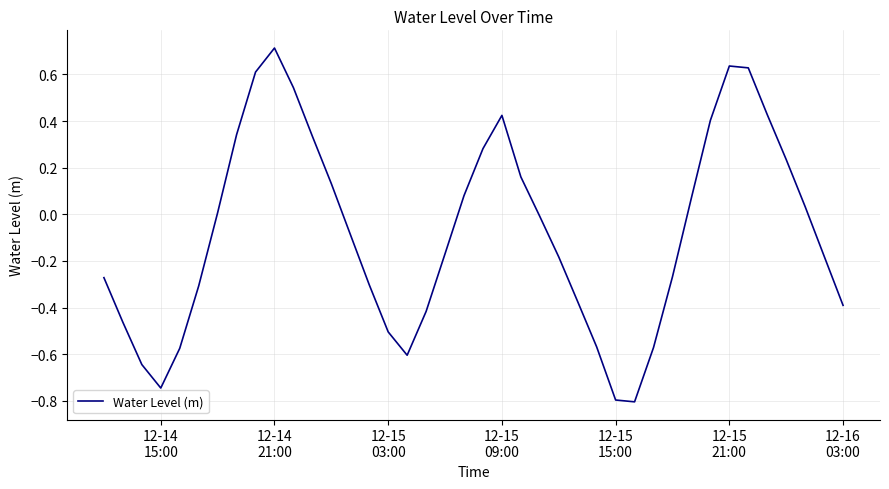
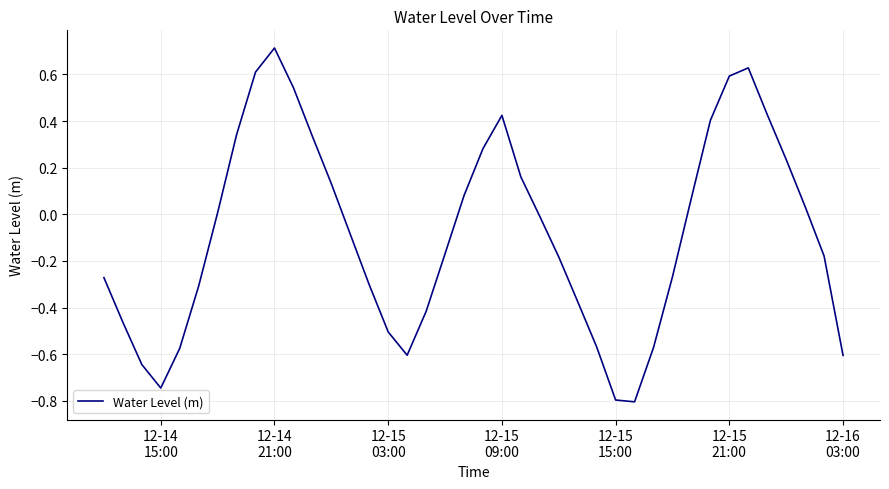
12-15 21:00: 0.64 -> 0.59
12-16 03:00: -0.39 -> -0.61
